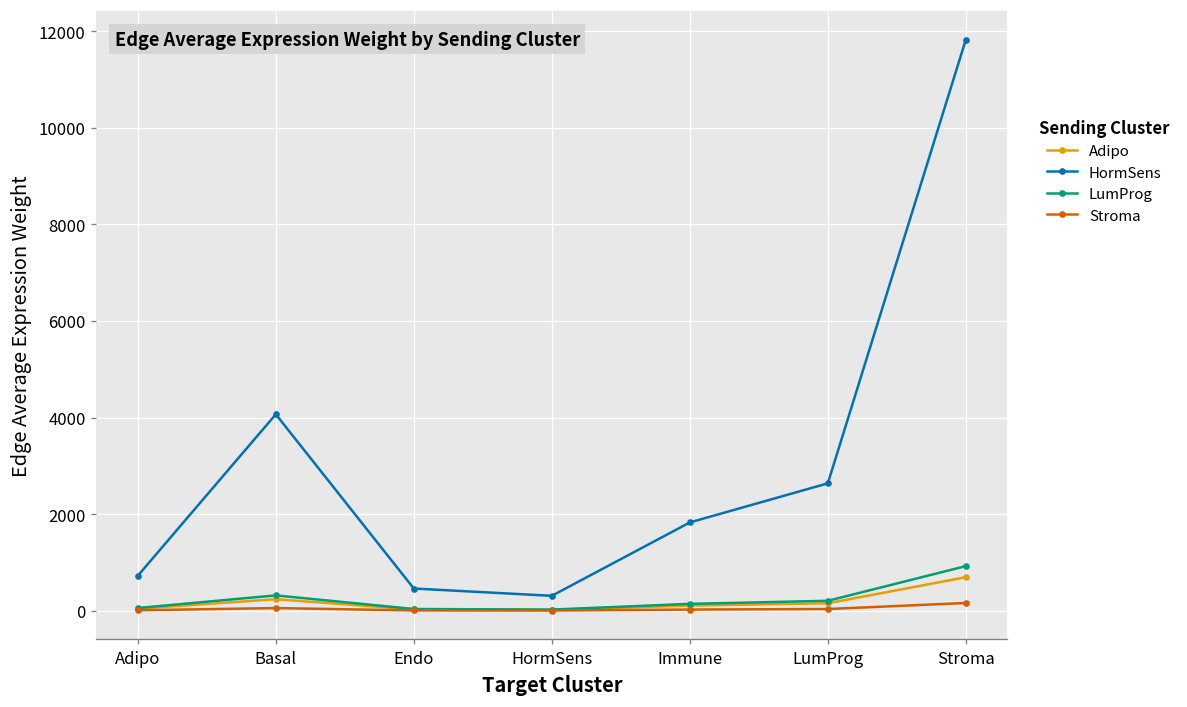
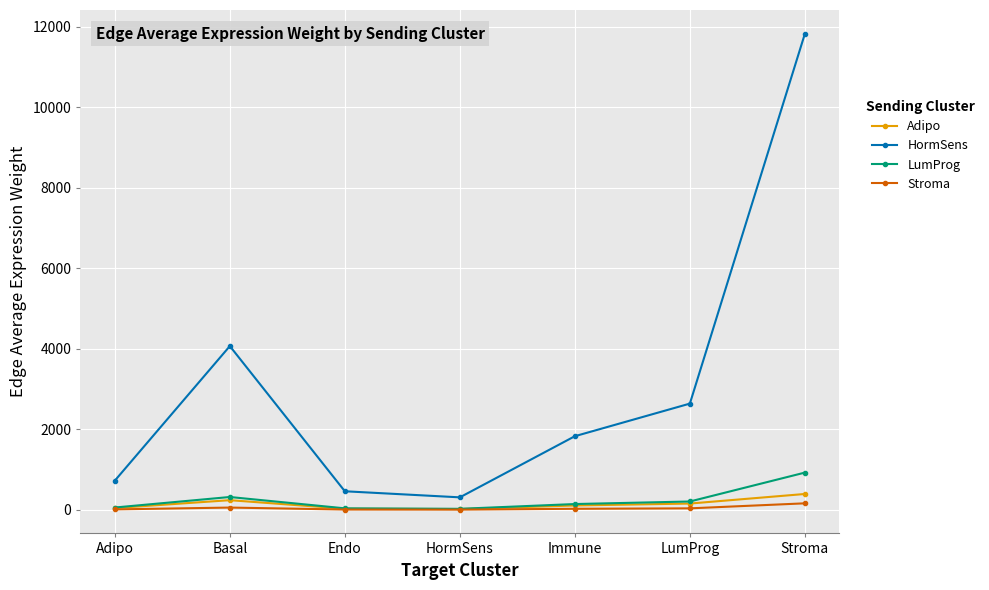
Adipo, Stroma: 700 -> 400
